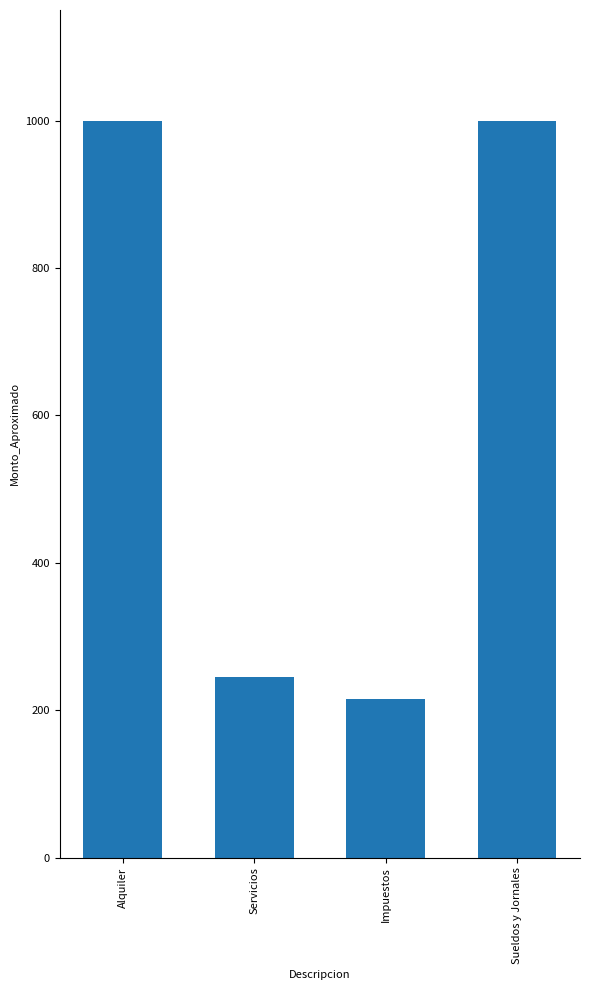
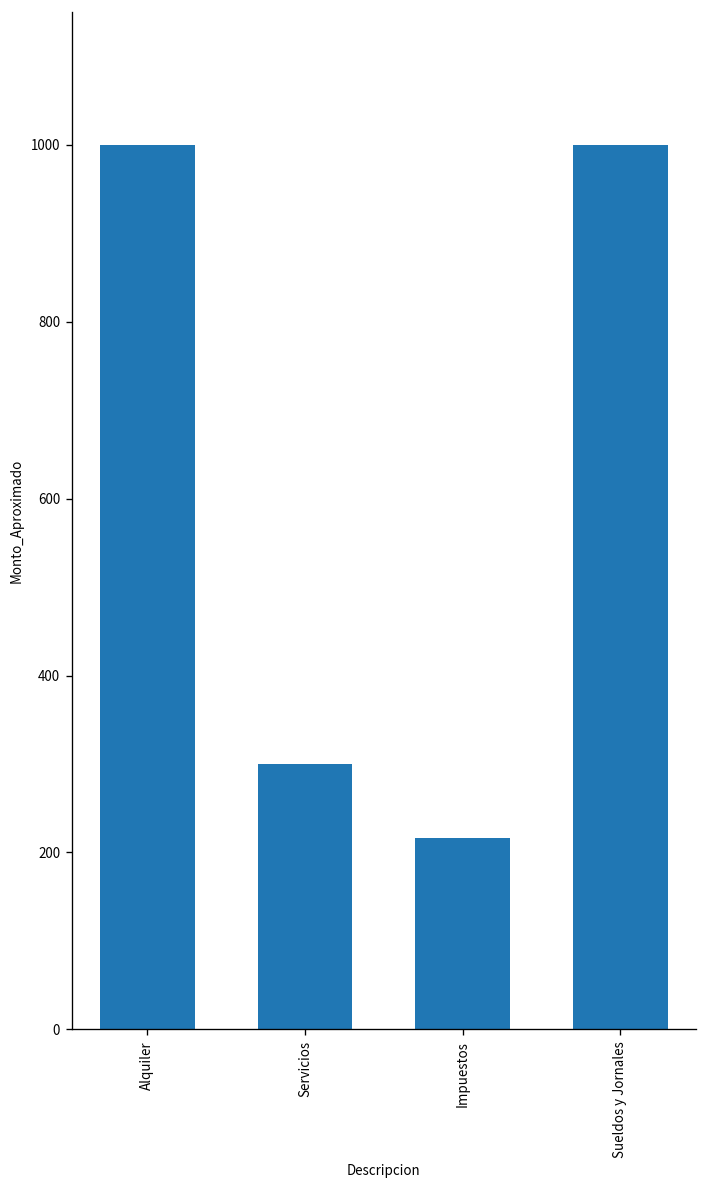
Servicios: 250 -> 300
